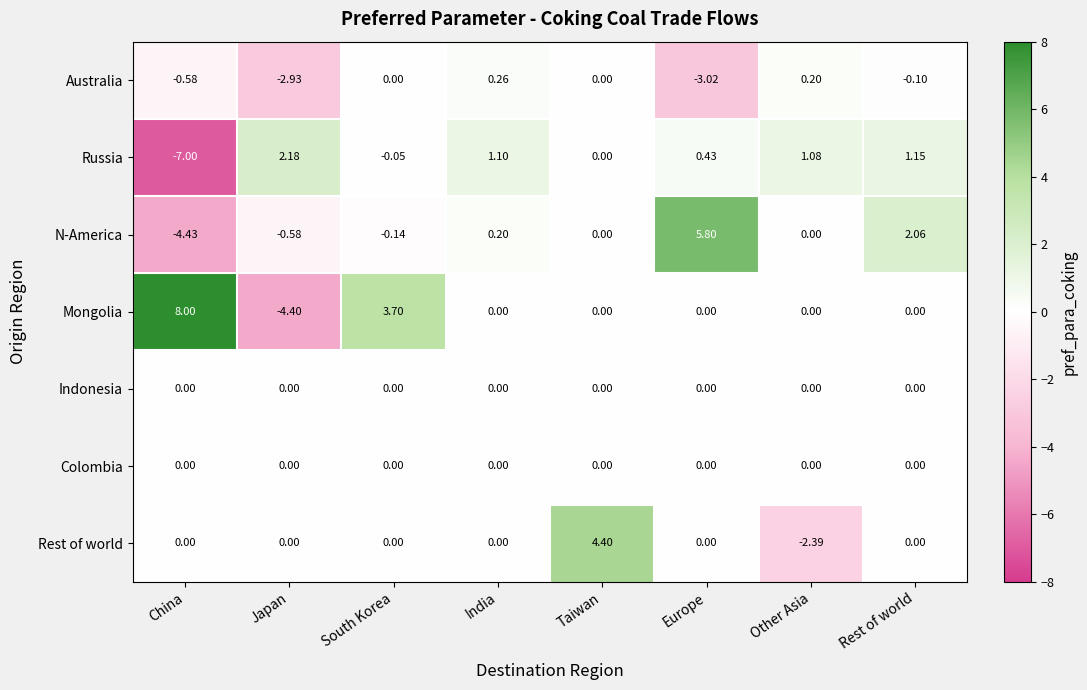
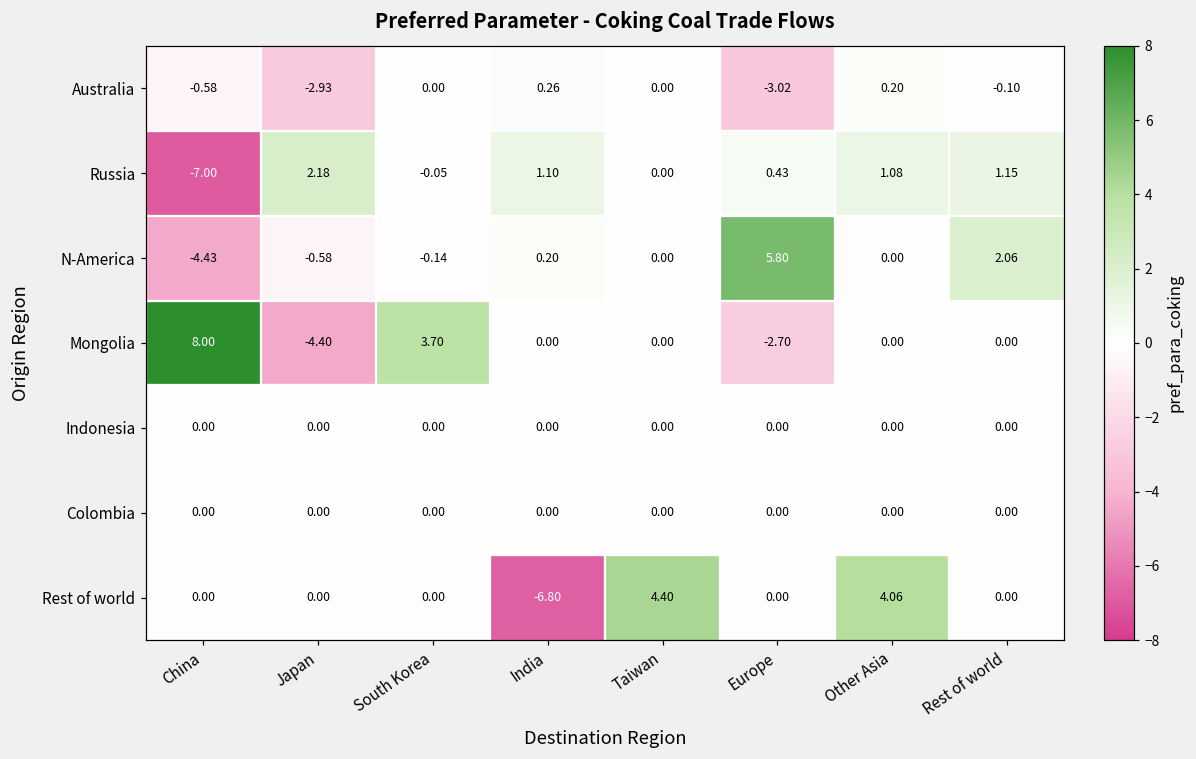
Mongolia, Europe: 0.00 -> -2.70
Rest of world, India: 0.00 -> -6.80
Rest of world, Other Asia: -2.39 -> 4.06
